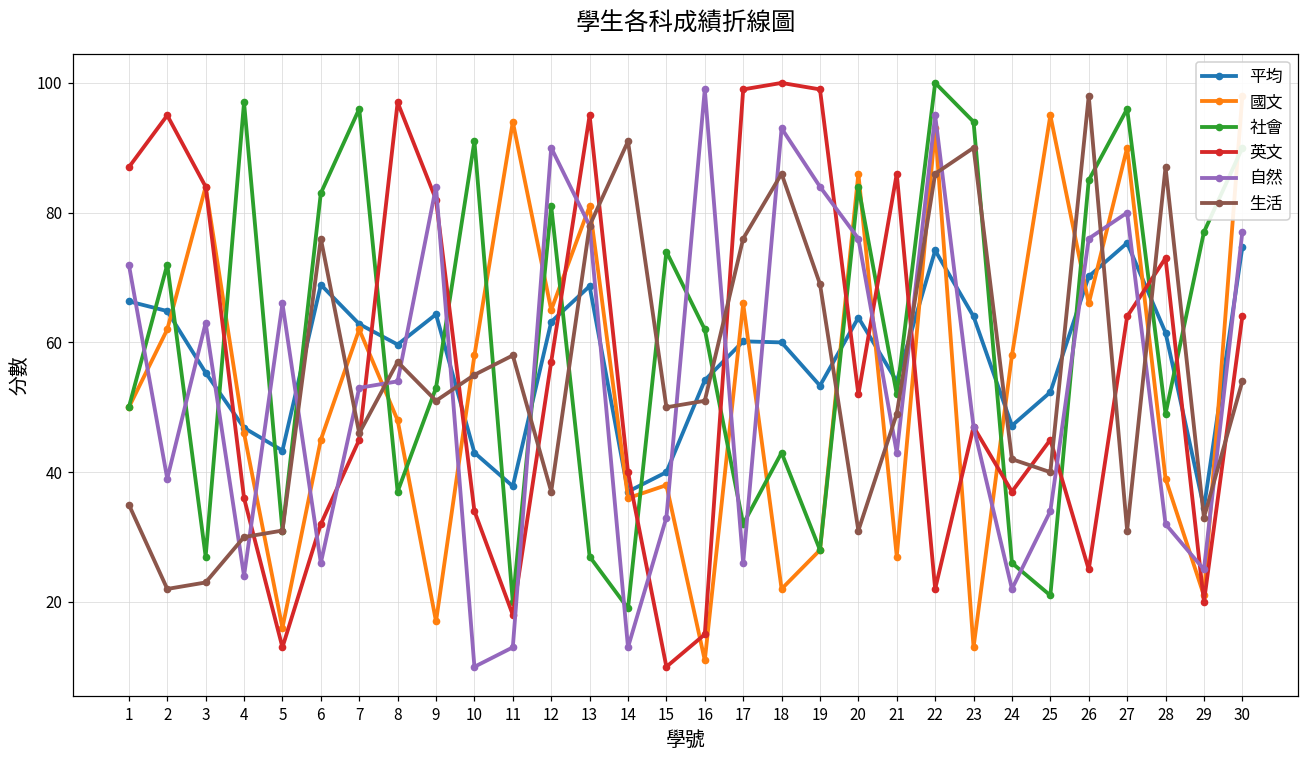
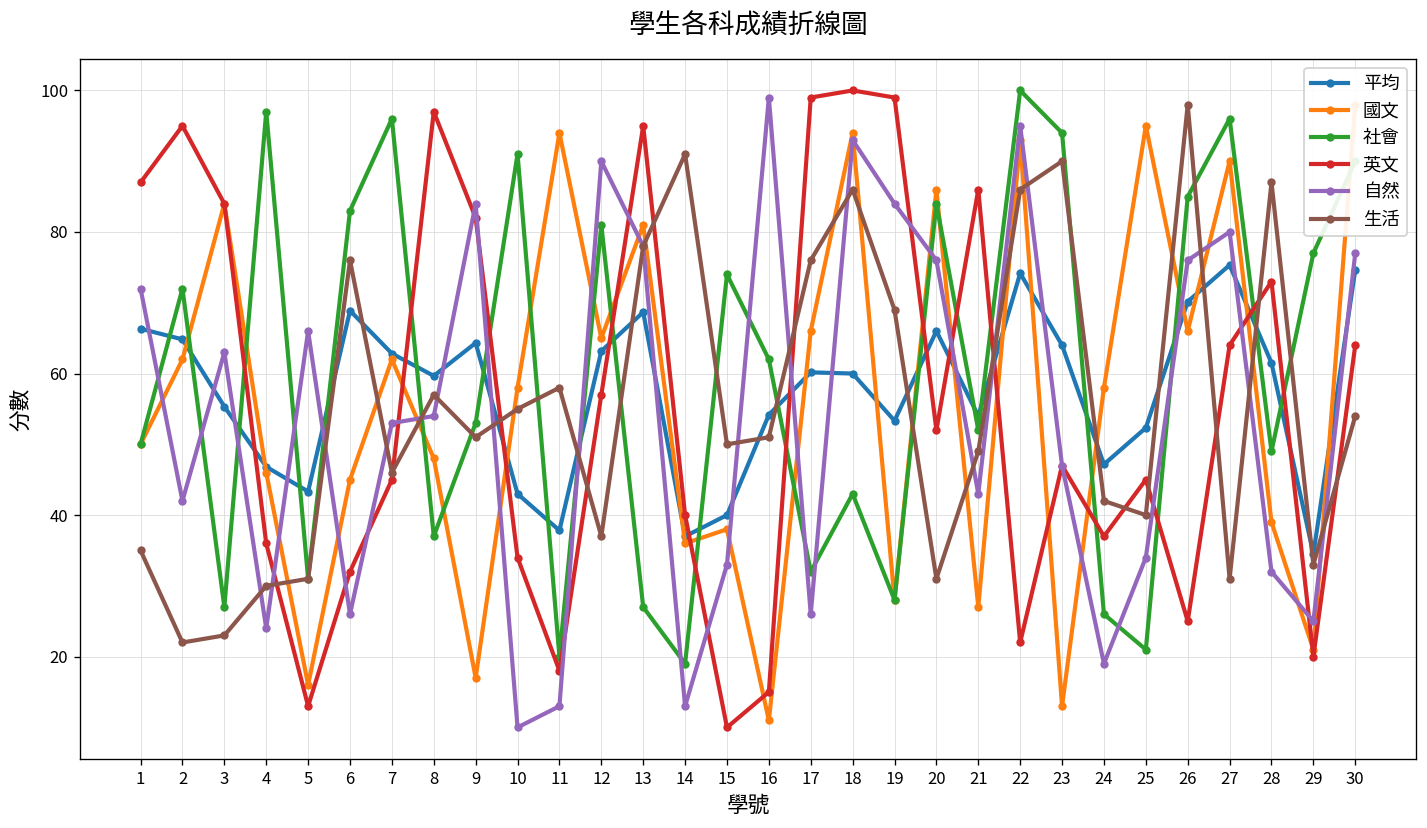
自然, 2: 39 -> 42
國文, 18: 22 -> 94
平均, 20: 64 -> 66
自然, 24: 22 -> 19
